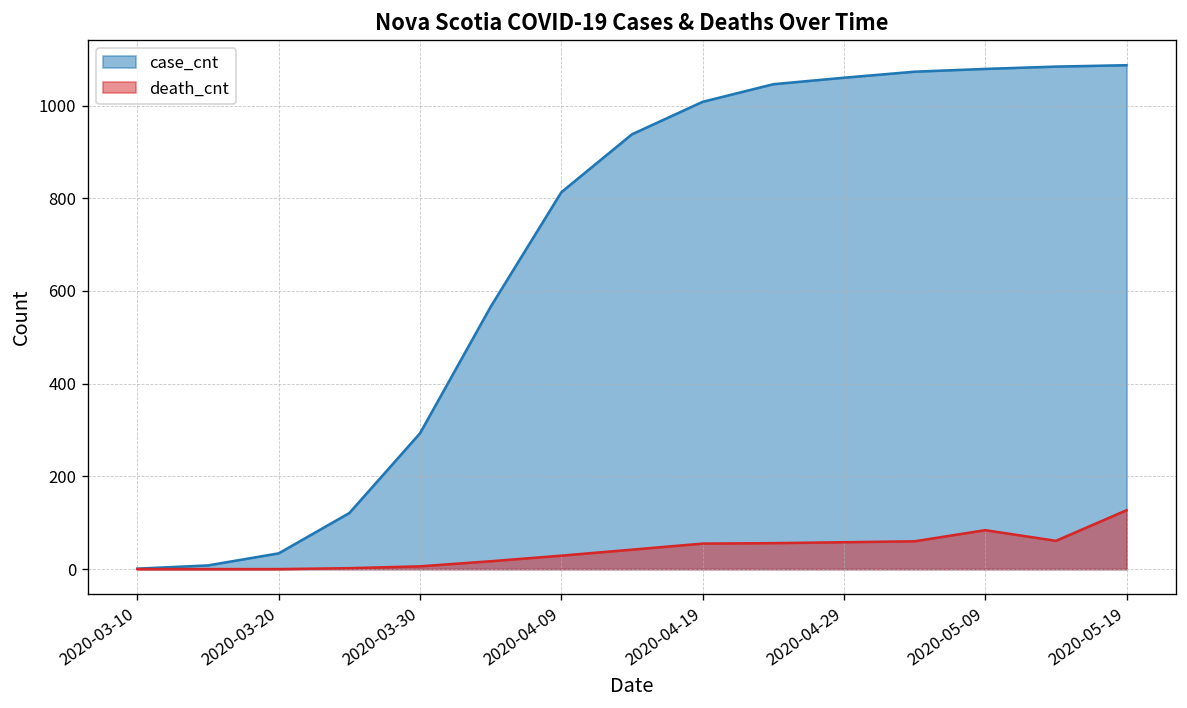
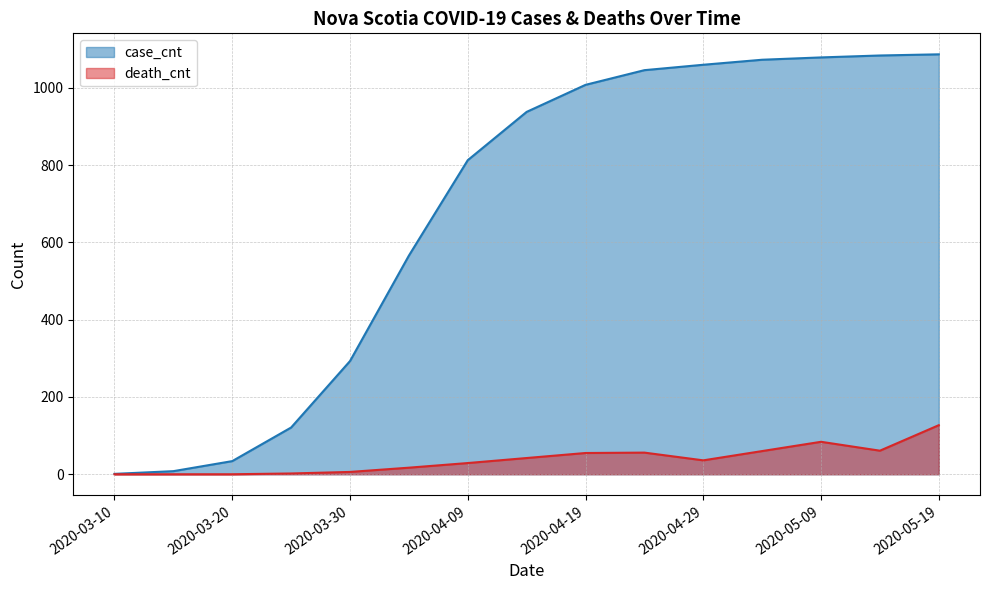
death_cnt, 2020-04-29: 60 -> 40
